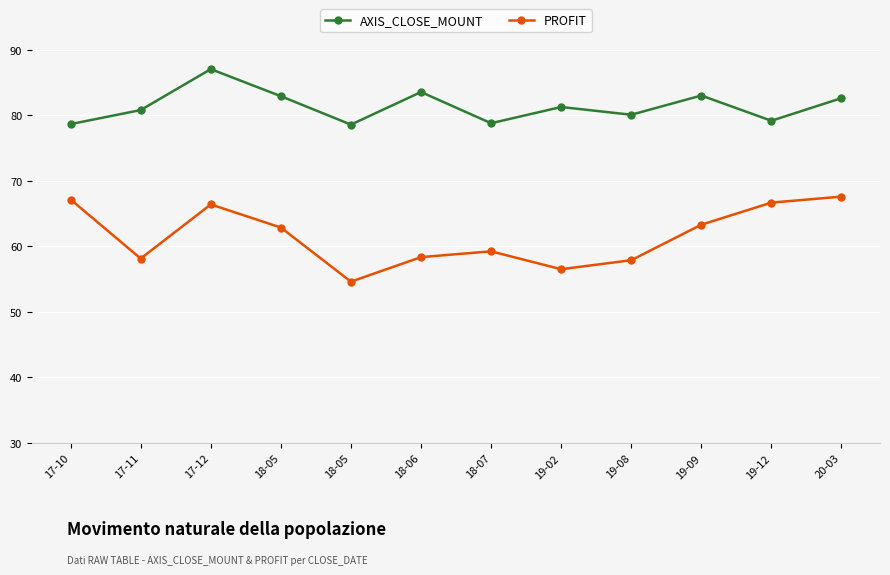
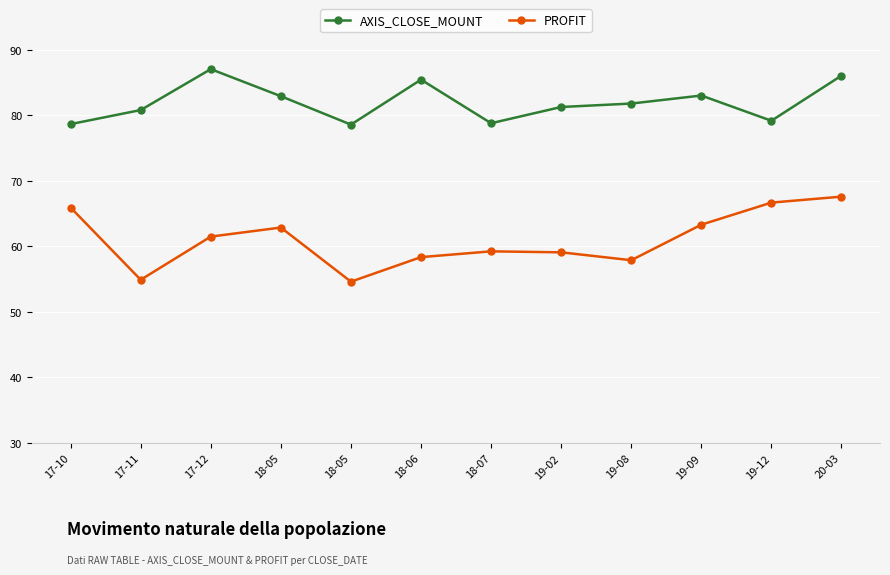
PROFIT, 17-10: 67 -> 66
PROFIT, 17-11: 58 -> 55
PROFIT, 17-12: 66 -> 62
AXIS_CLOSE_MOUNT, 18-06: 84 -> 85
PROFIT, 19-02: 57 -> 59
AXIS_CLOSE_MOUNT, 19-08: 80 -> 82
AXIS_CLOSE_MOUNT, 20-03: 83 -> 86
